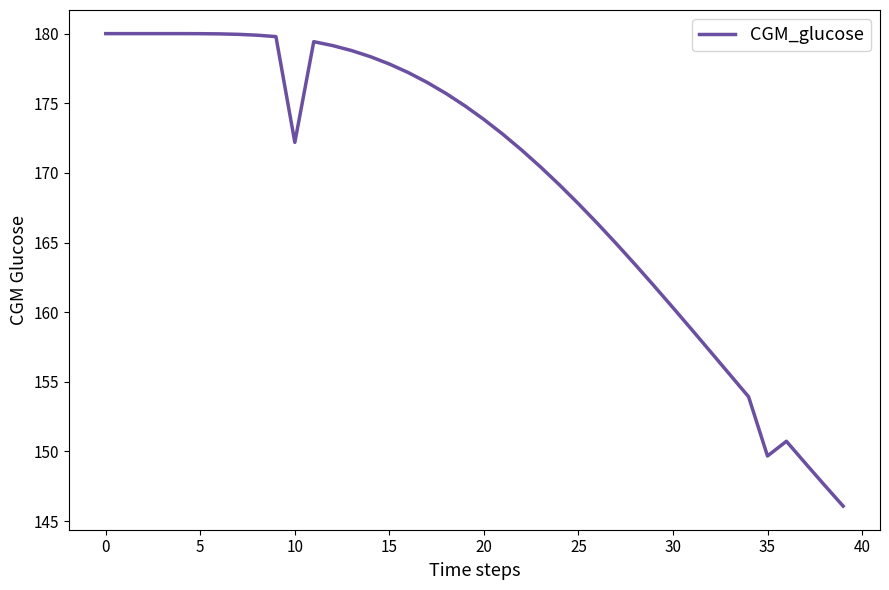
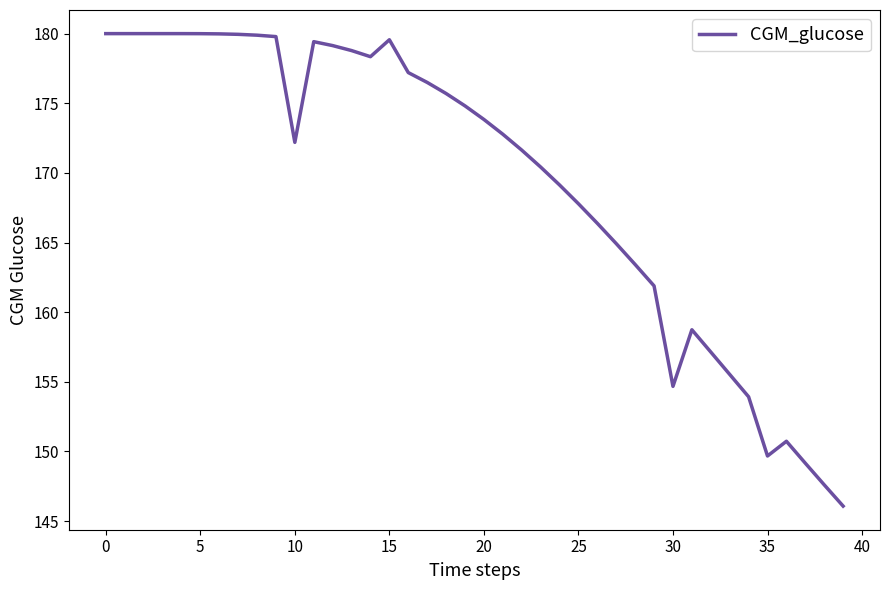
15: 177.8 -> 179.6
30: 160.3 -> 154.7
